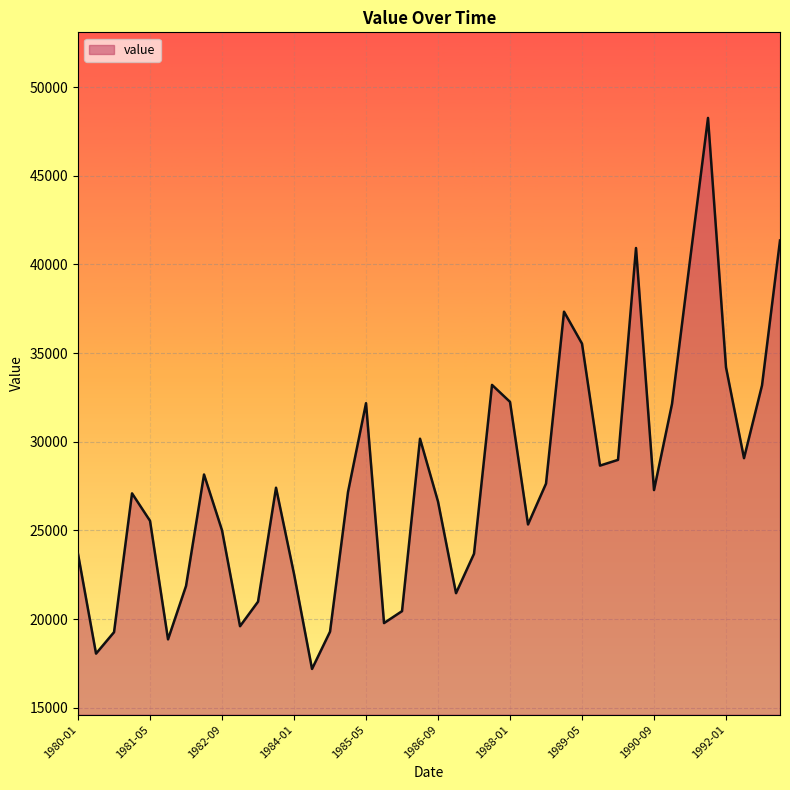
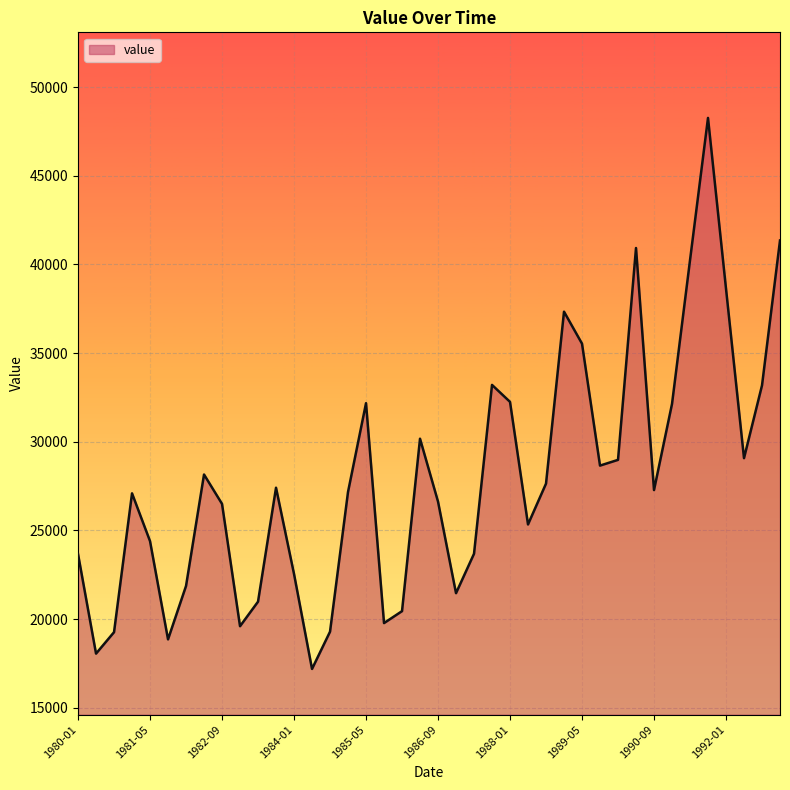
1981-05: 25500 -> 24400
1982-09: 25000 -> 26500
1992-01: 34200 -> 38600
